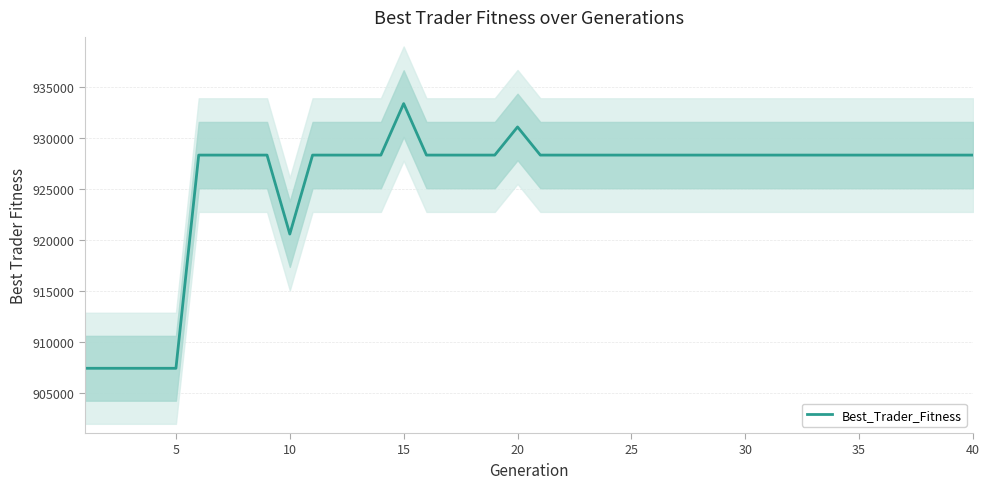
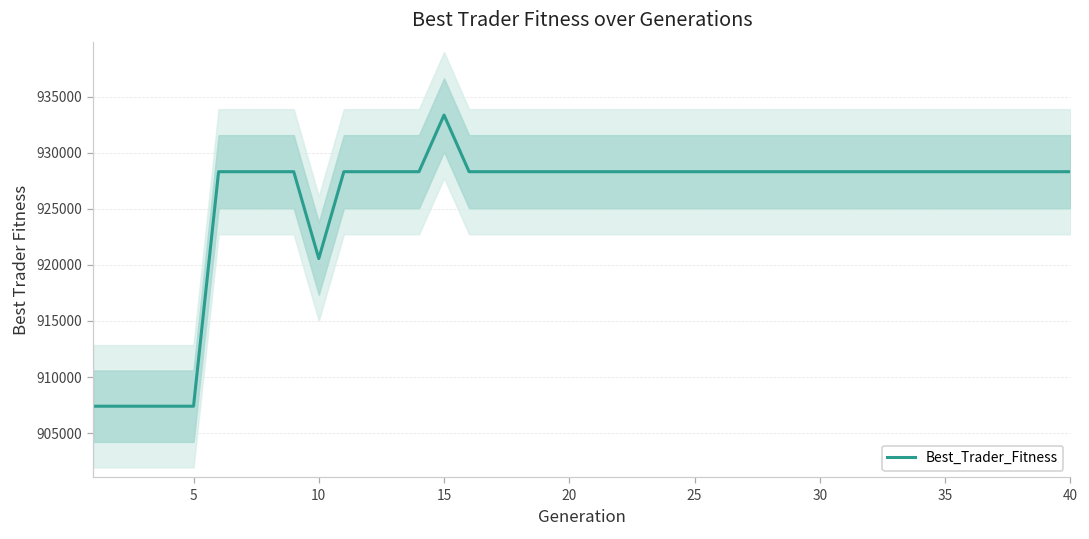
Best_Trader_Fitness, 20: 931100 -> 928300
